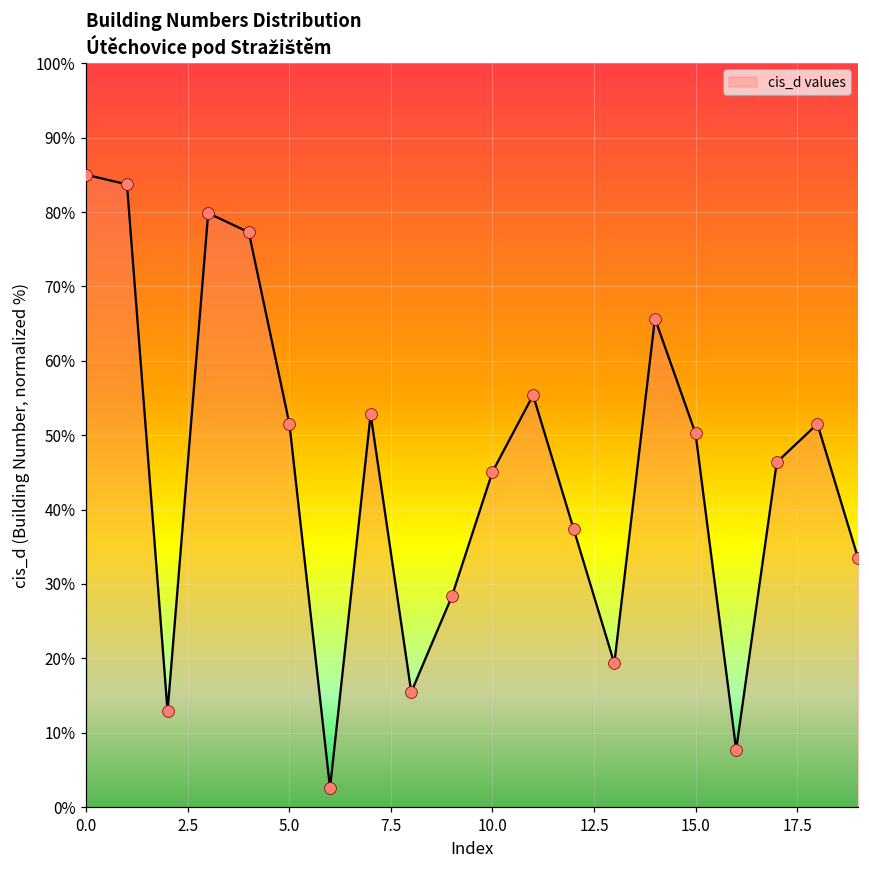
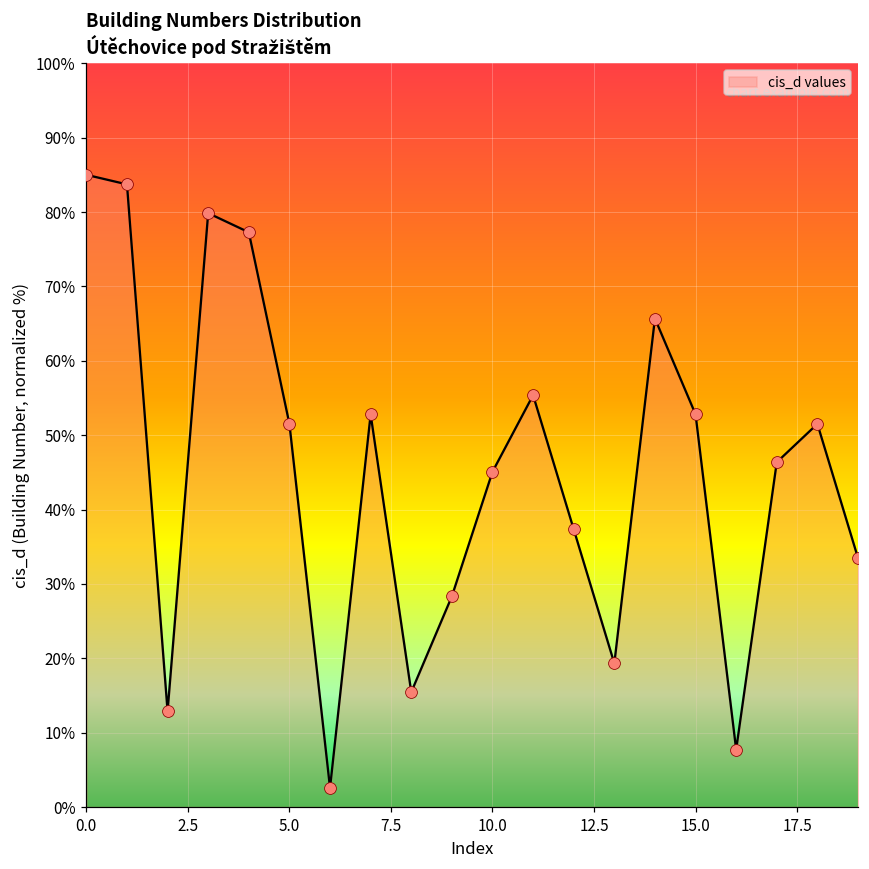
15.0: 50% -> 53%
